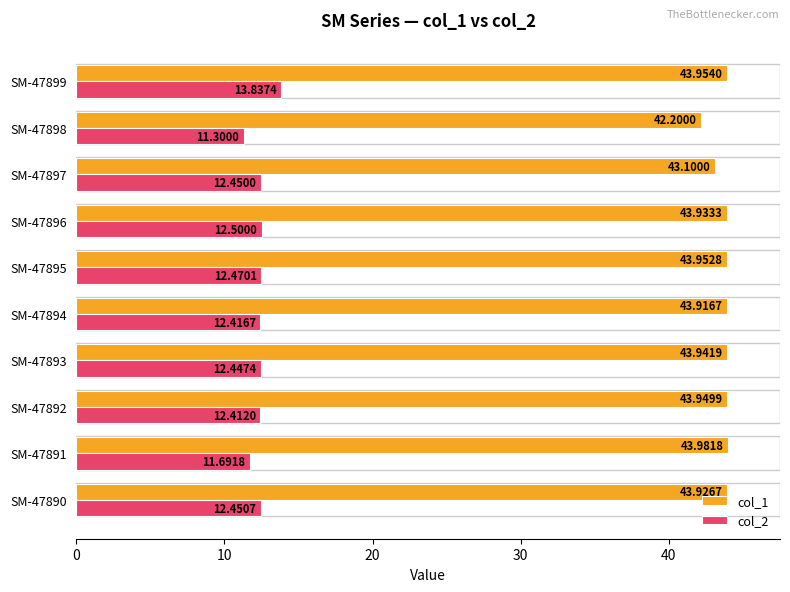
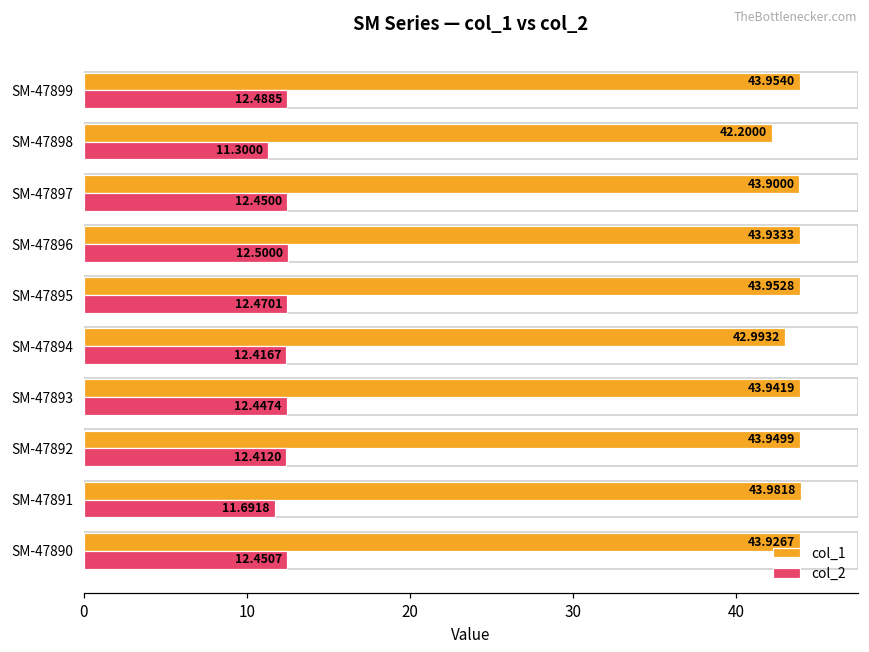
col_2, SM-47899: 13.8374 -> 12.4885
col_1, SM-47897: 43.1000 -> 43.9000
col_1, SM-47894: 43.9167 -> 42.9932
